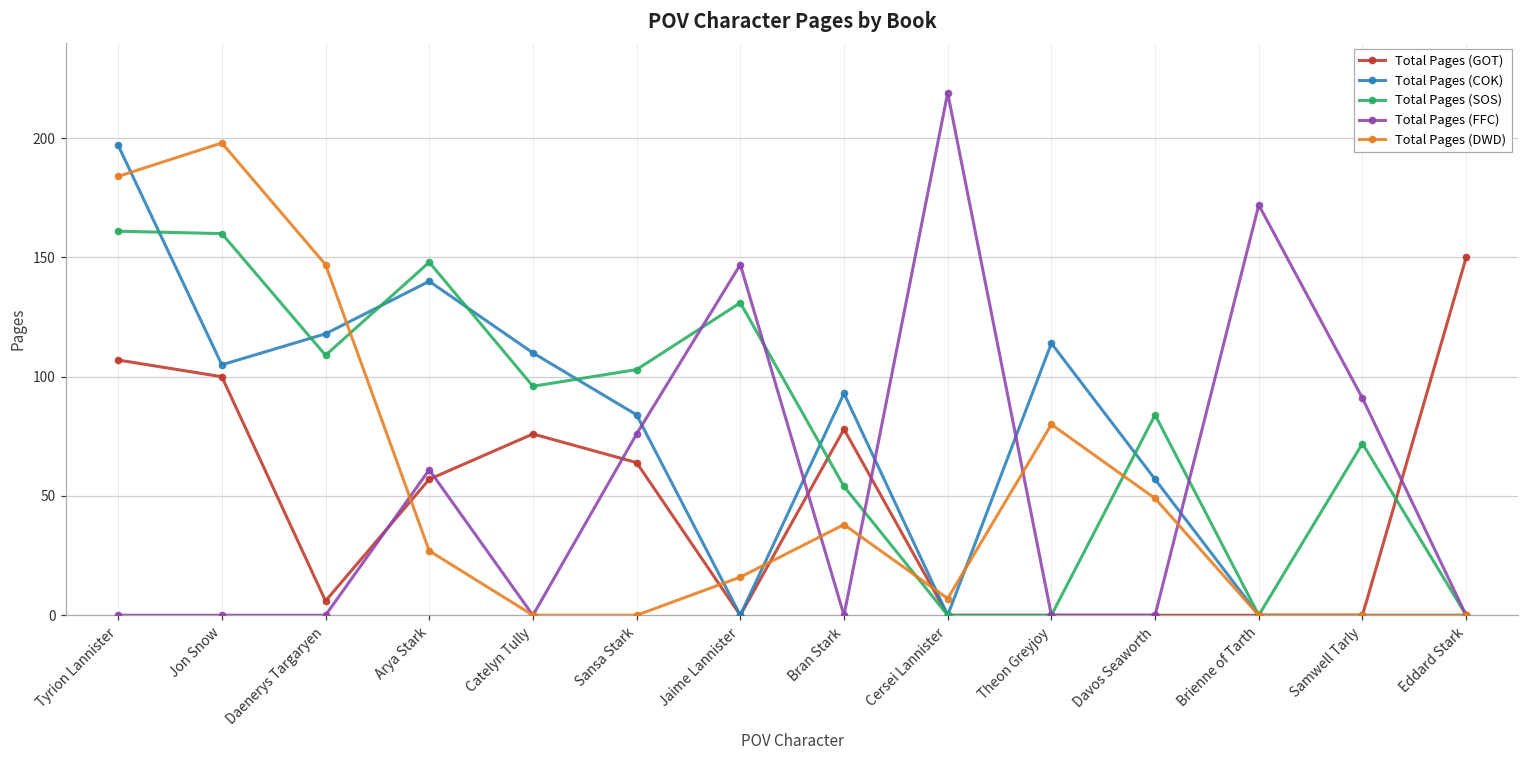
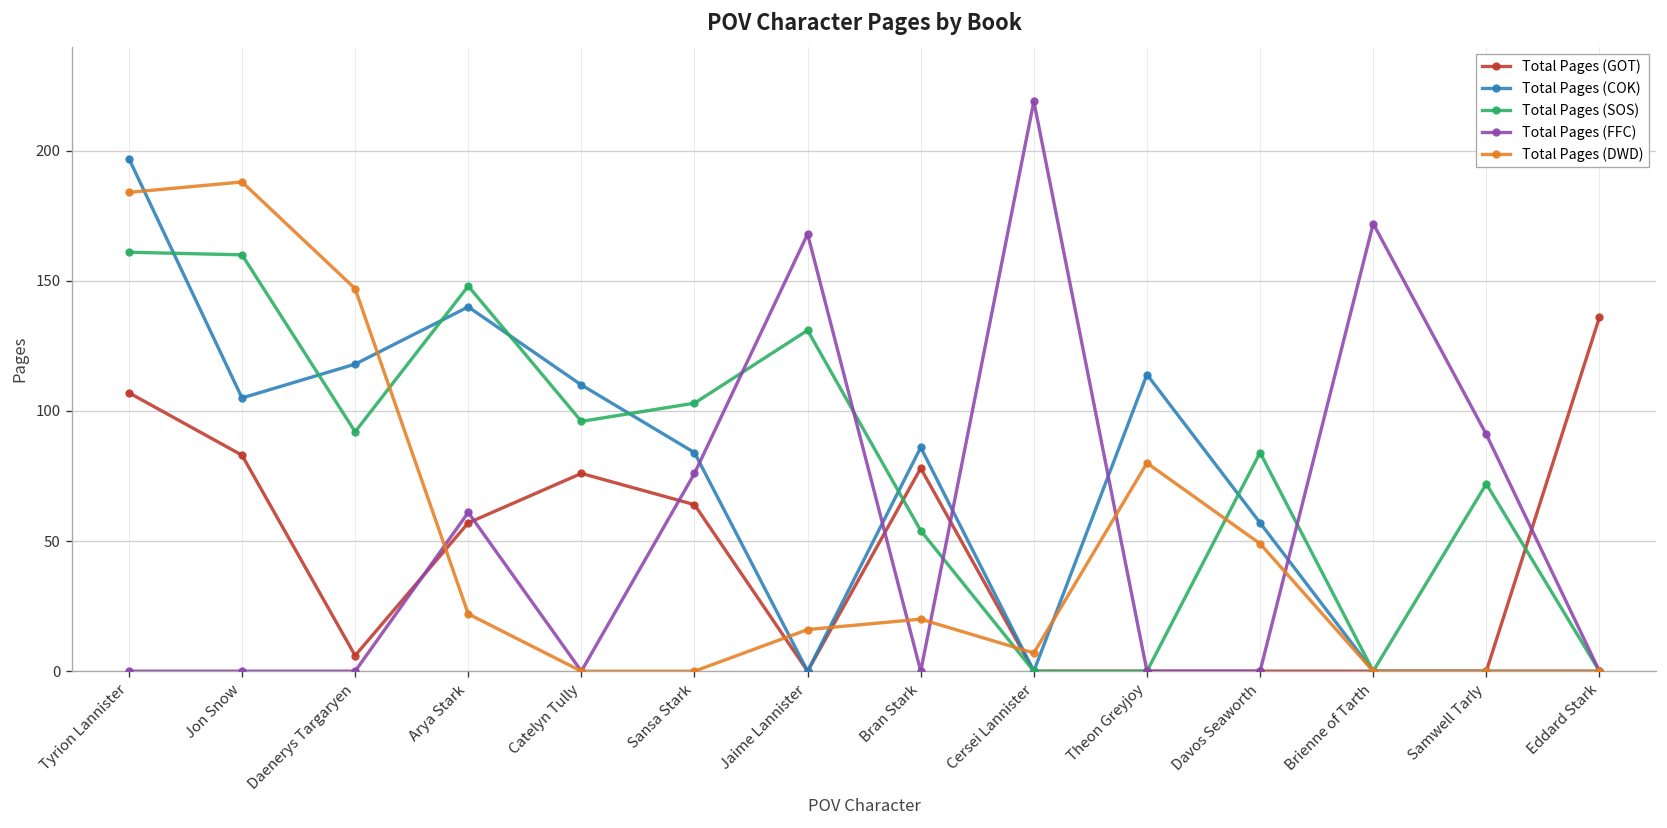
Total Pages (GOT), Jon Snow: 100 -> 83
Total Pages (DWD), Jon Snow: 198 -> 188
Total Pages (SOS), Daenerys Targaryen: 109 -> 92
Total Pages (DWD), Arya Stark: 27 -> 22
Total Pages (FFC), Jaime Lannister: 147 -> 168
Total Pages (COK), Bran Stark: 93 -> 86
Total Pages (DWD), Bran Stark: 38 -> 20
Total Pages (GOT), Eddard Stark: 150 -> 136
